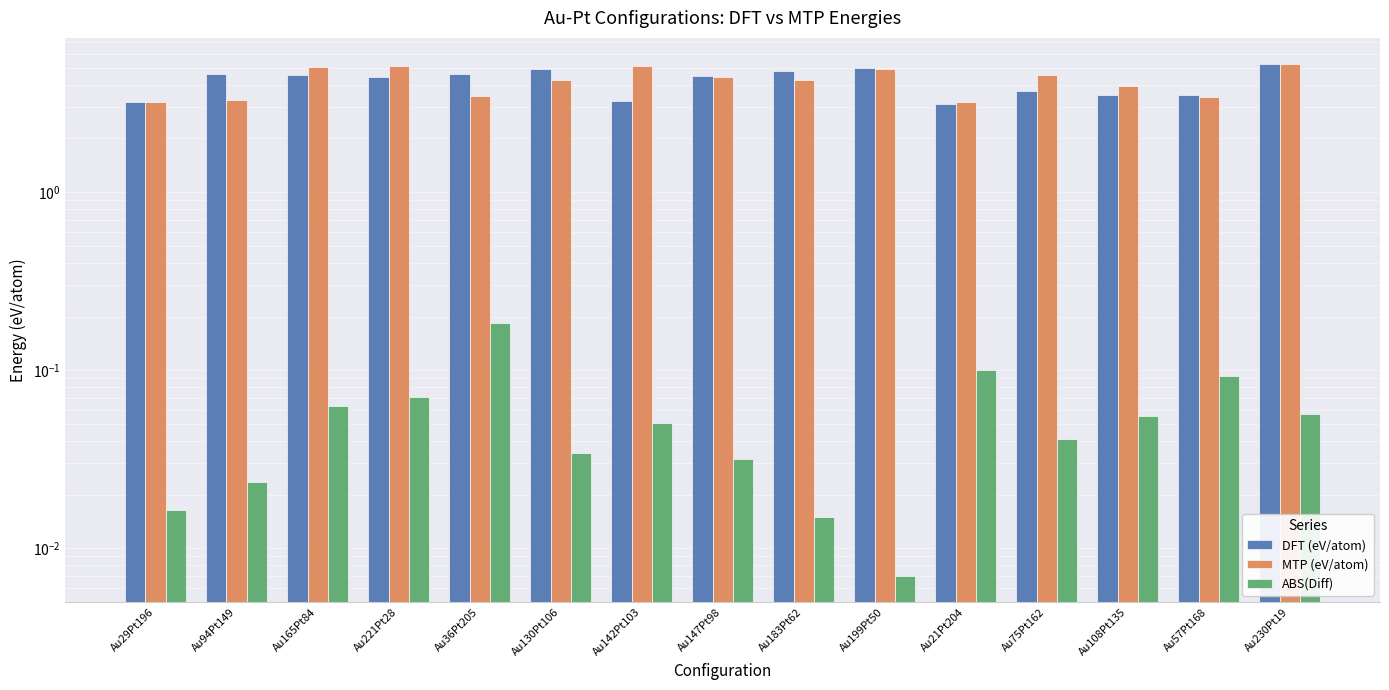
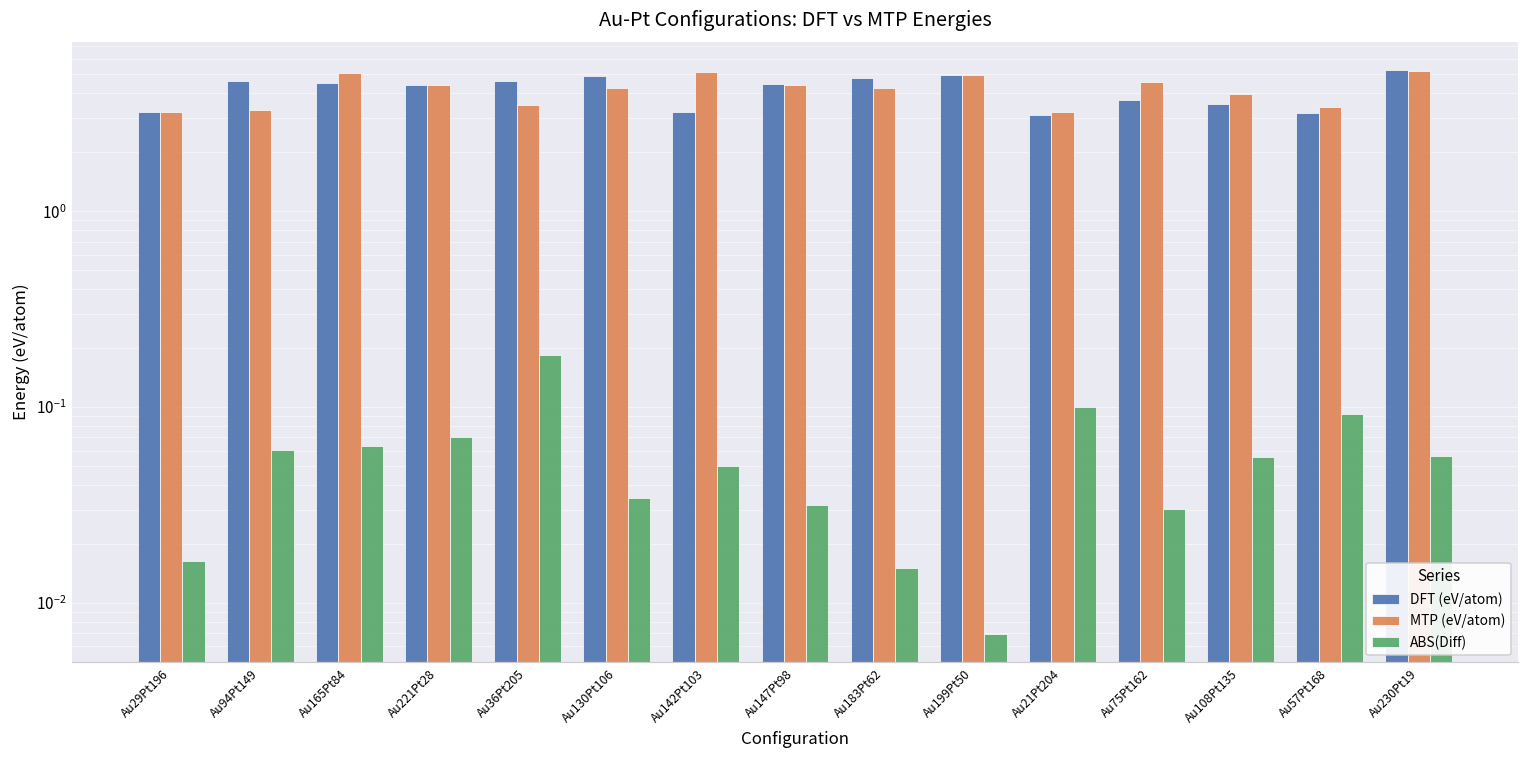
ABS(Diff), Au94Pt149: 0.024 -> 0.060
MTP (eV/atom), Au221Pt28: 5.1 -> 4.4
ABS(Diff), Au75Pt162: 0.041 -> 0.030
DFT (eV/atom), Au57Pt168: 3.5 -> 3.2
